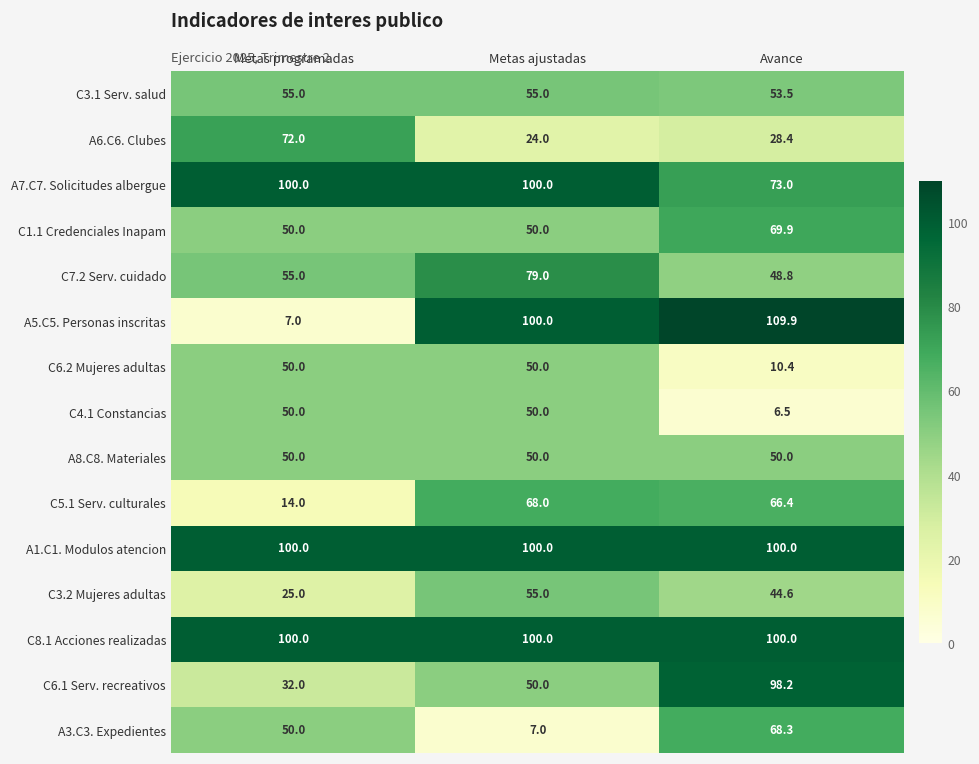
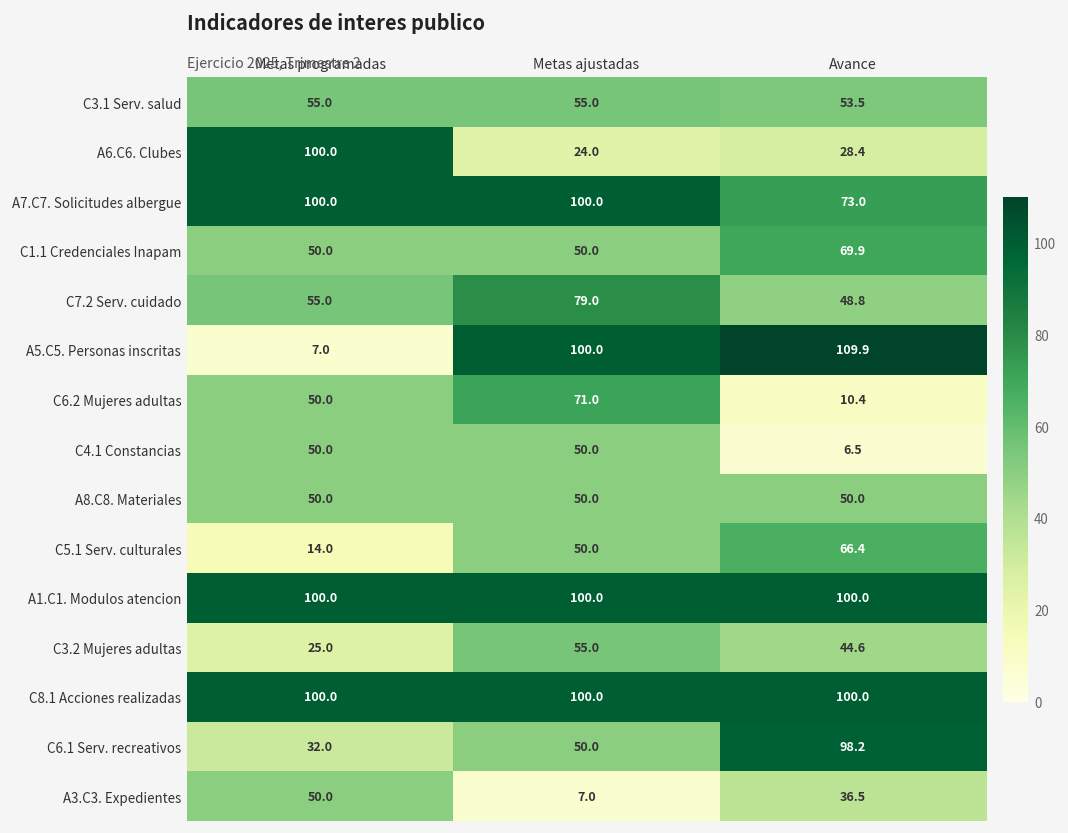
A6.C6. Clubes, Metas programadas: 72.0 -> 100.0
C6.2 Mujeres adultas, Metas ajustadas: 50.0 -> 71.0
C5.1 Serv. culturales, Metas ajustadas: 68.0 -> 50.0
A3.C3. Expedientes, Avance: 68.3 -> 36.5
